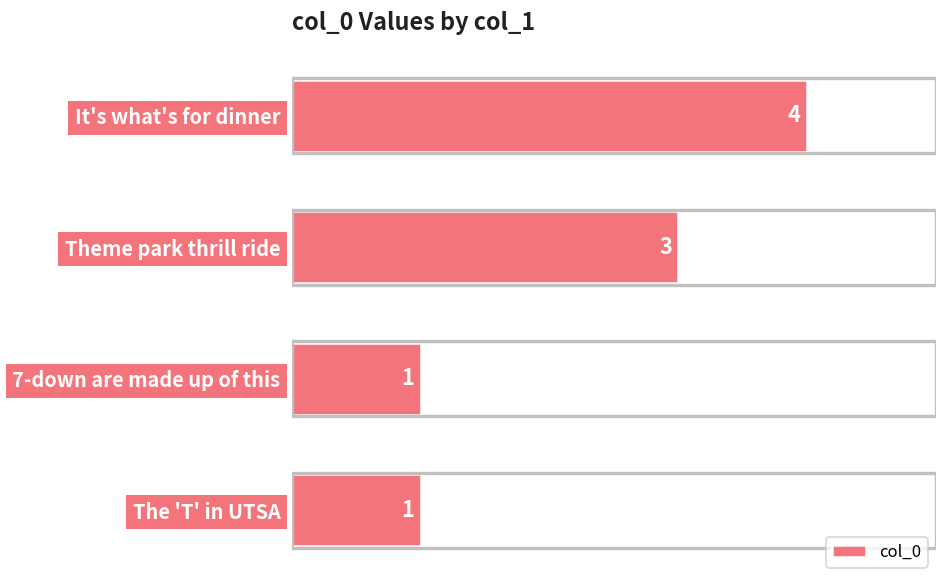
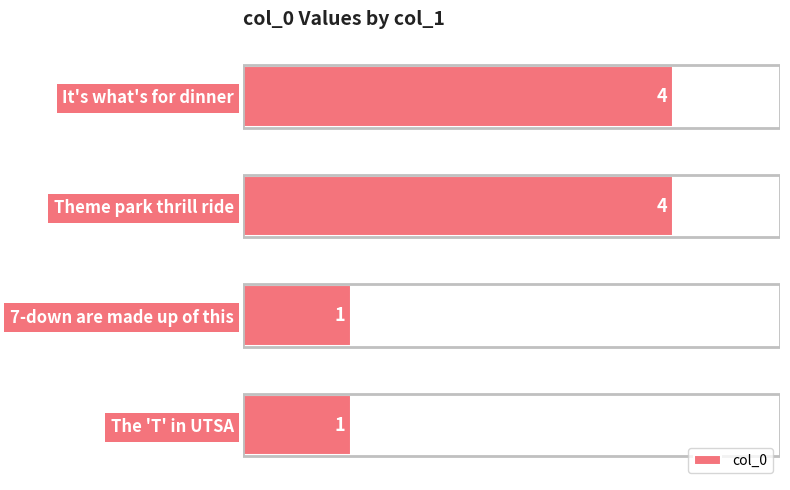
Theme park thrill ride: 3 -> 4
